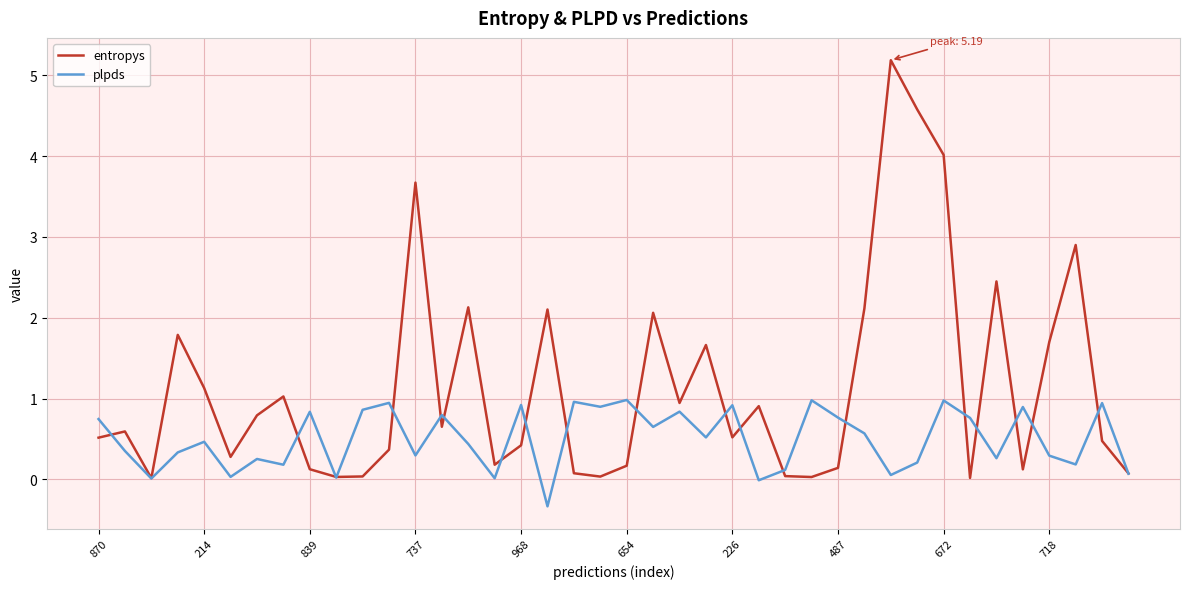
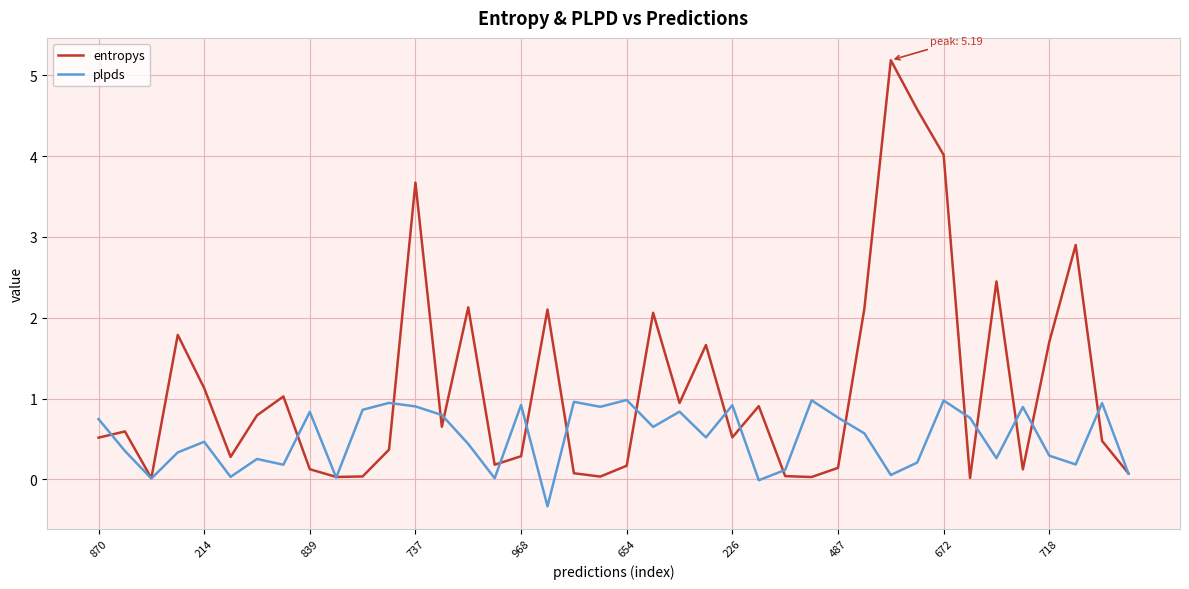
plpds, 737: 0.3 -> 0.9
entropys, 968: 0.4 -> 0.3
